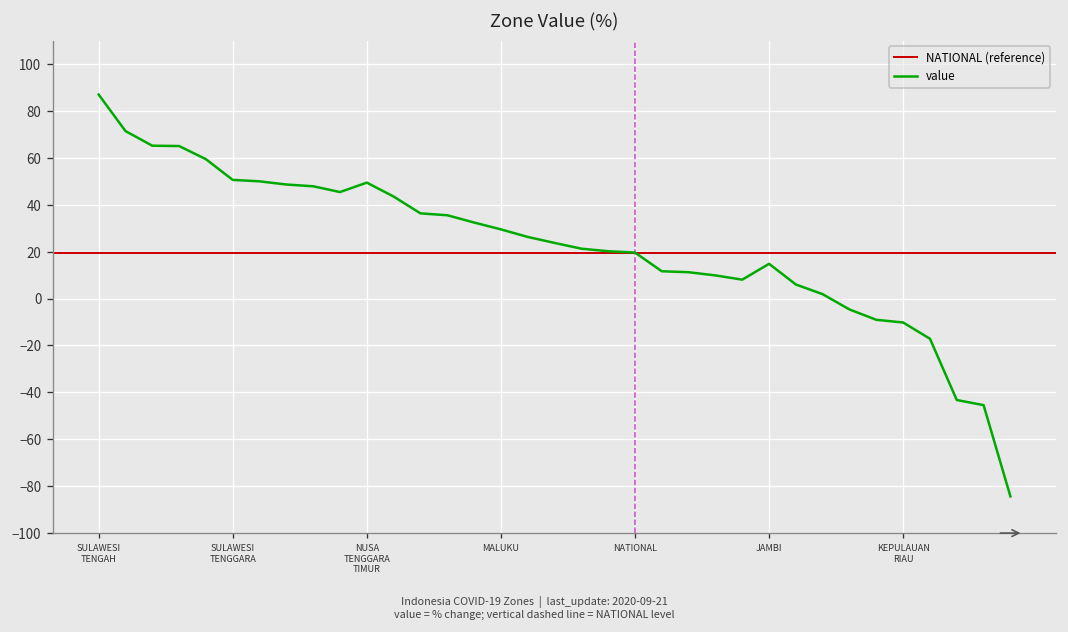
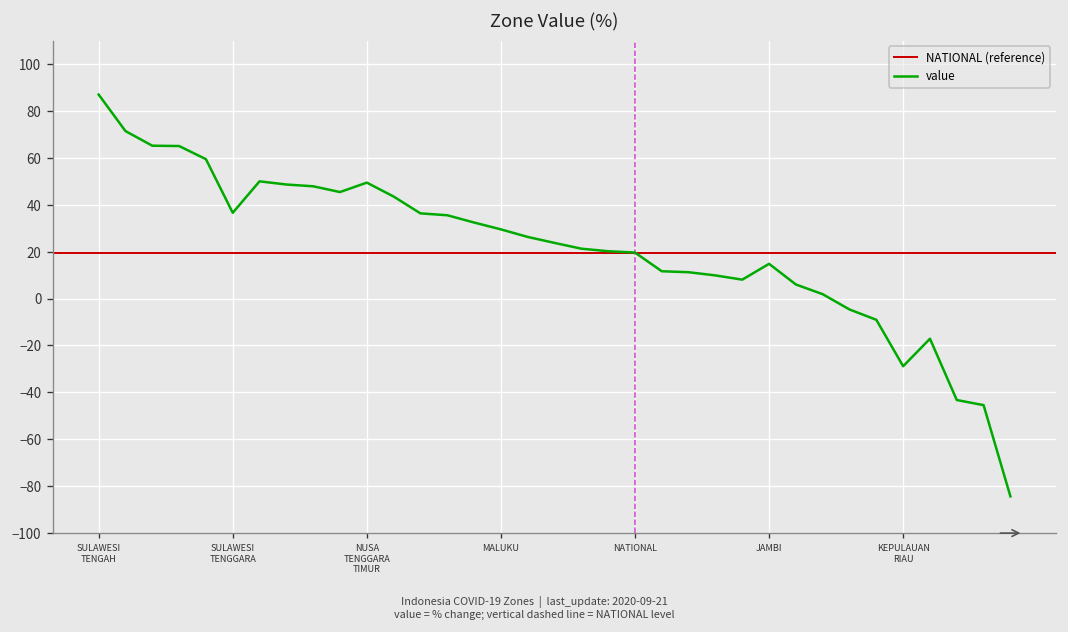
SULAWESI TENGGARA: 51 -> 37
KEPULAUAN RIAU: -10 -> -29
